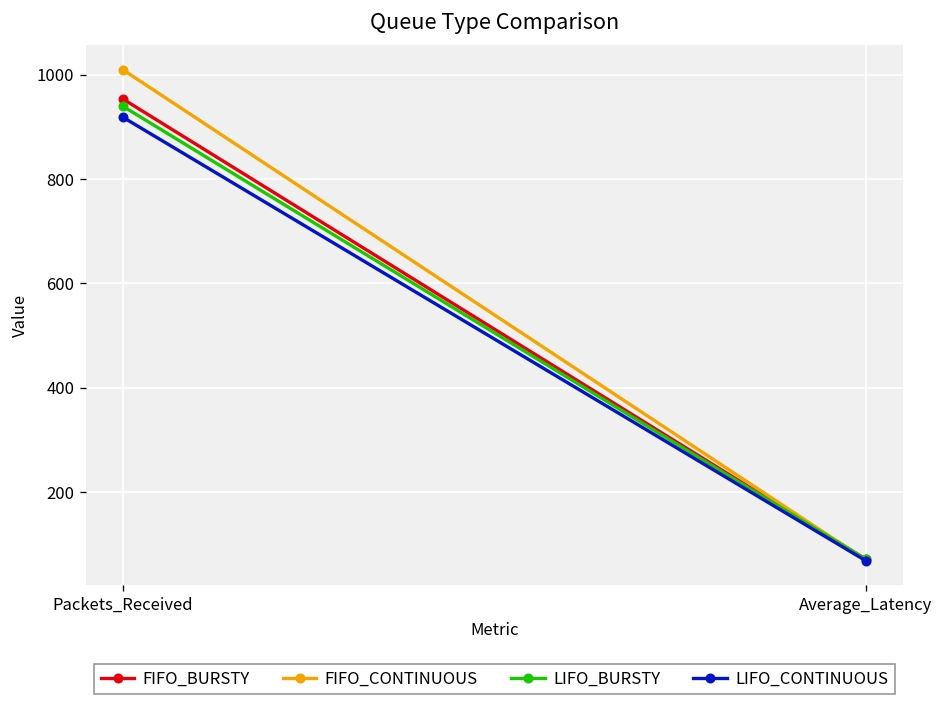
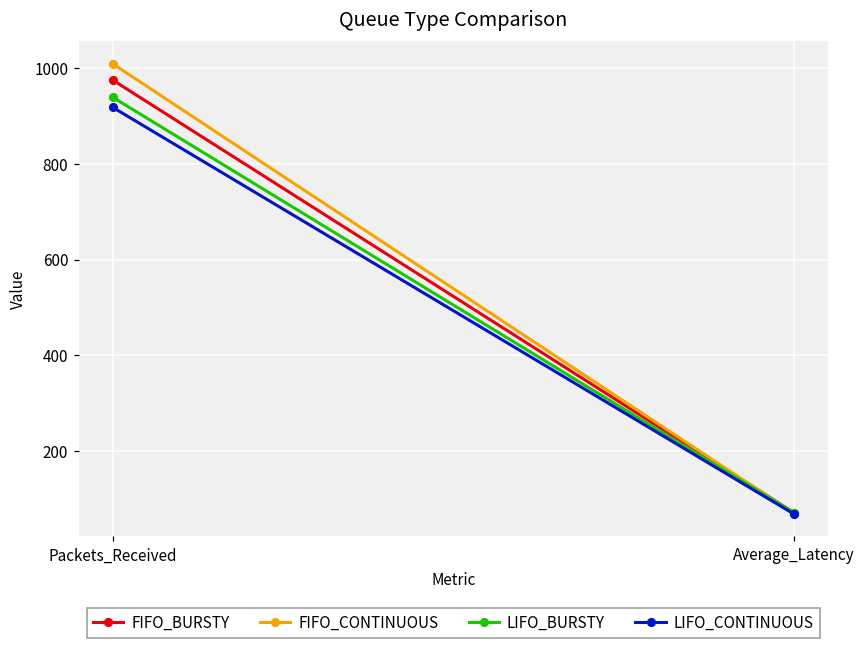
FIFO_BURSTY, Packets_Received: 950 -> 980
